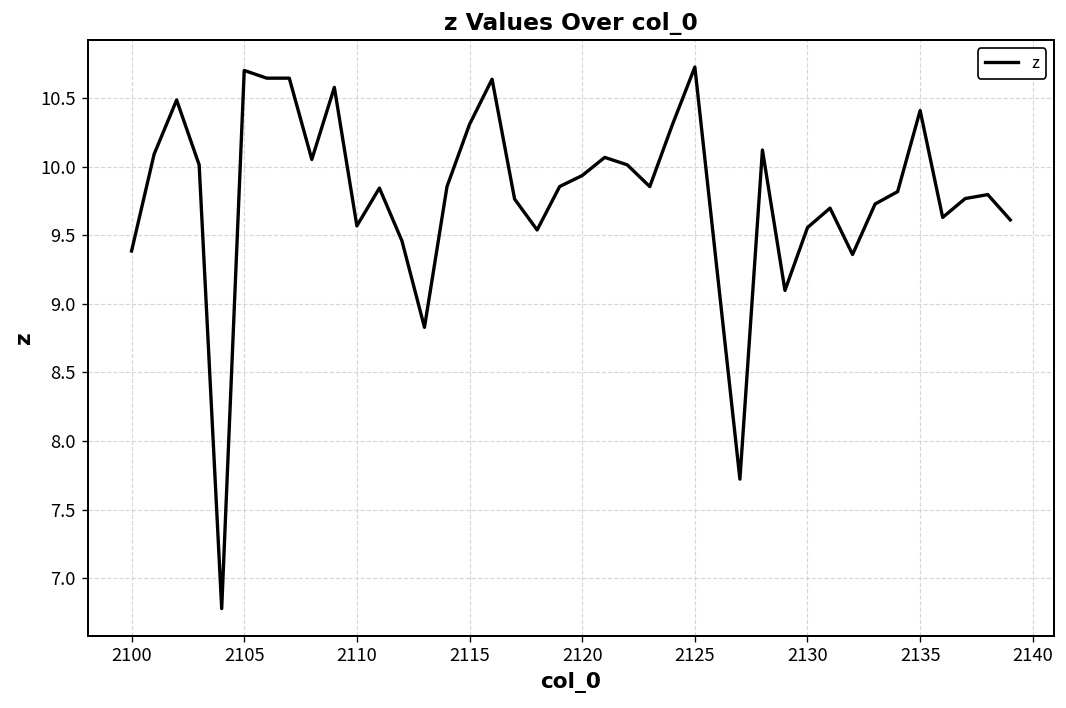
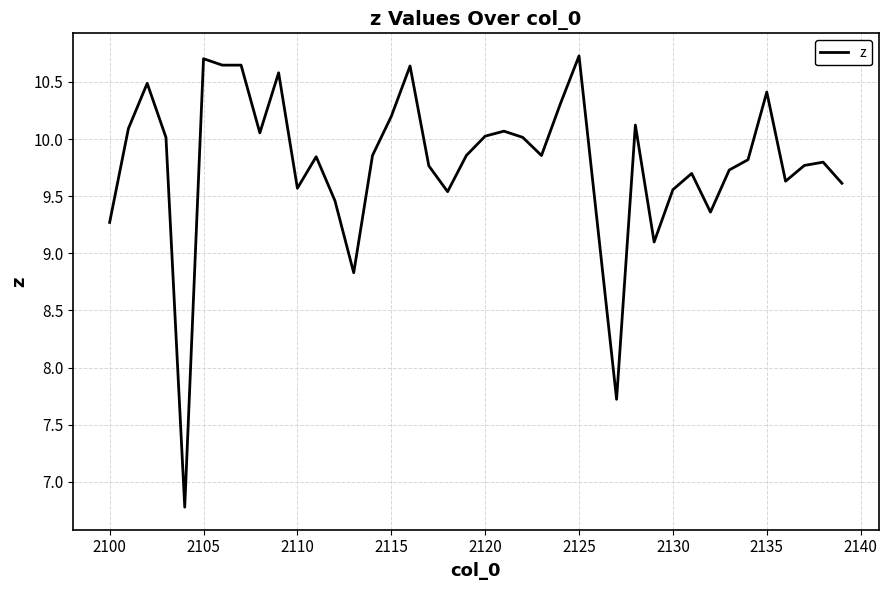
2100: 9.39 -> 9.27
2115: 10.31 -> 10.20
2120: 9.94 -> 10.03
